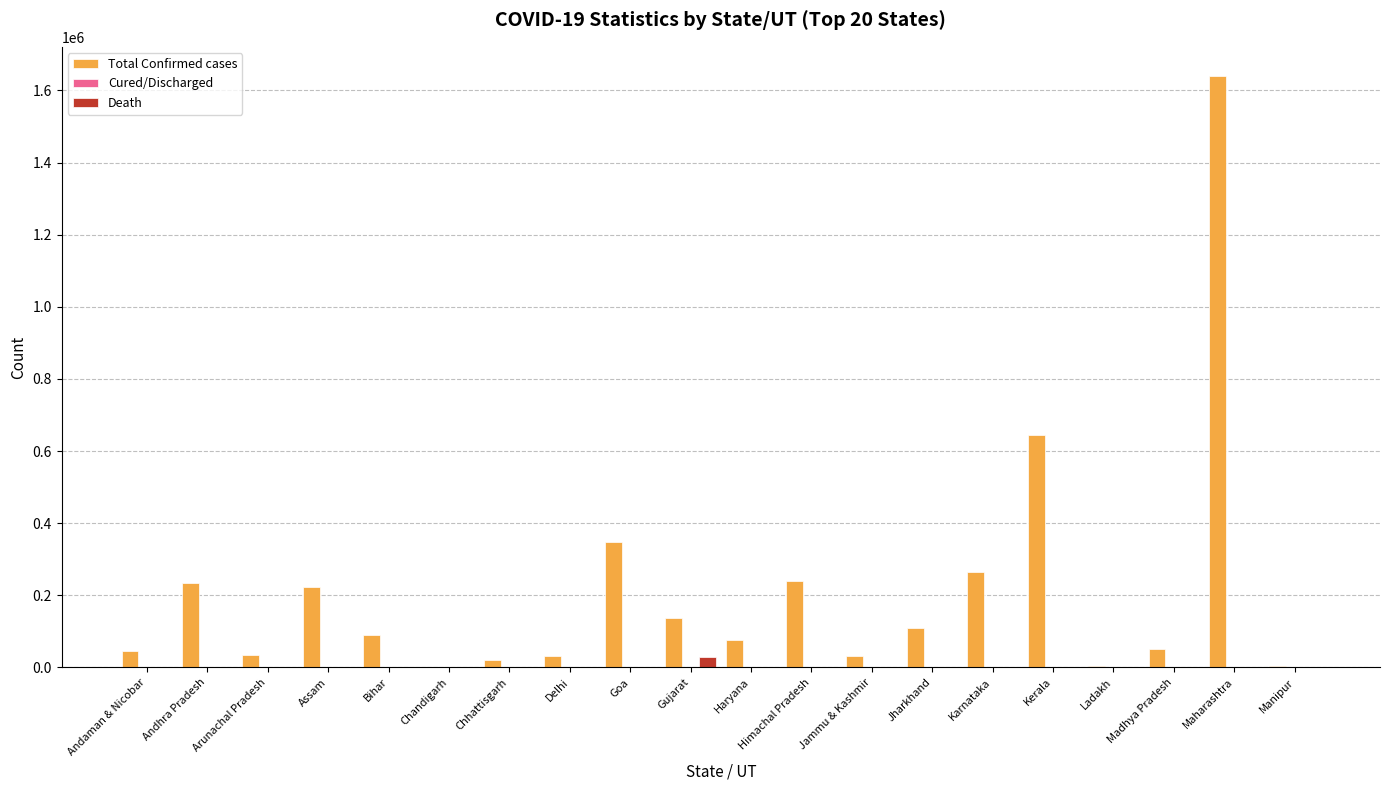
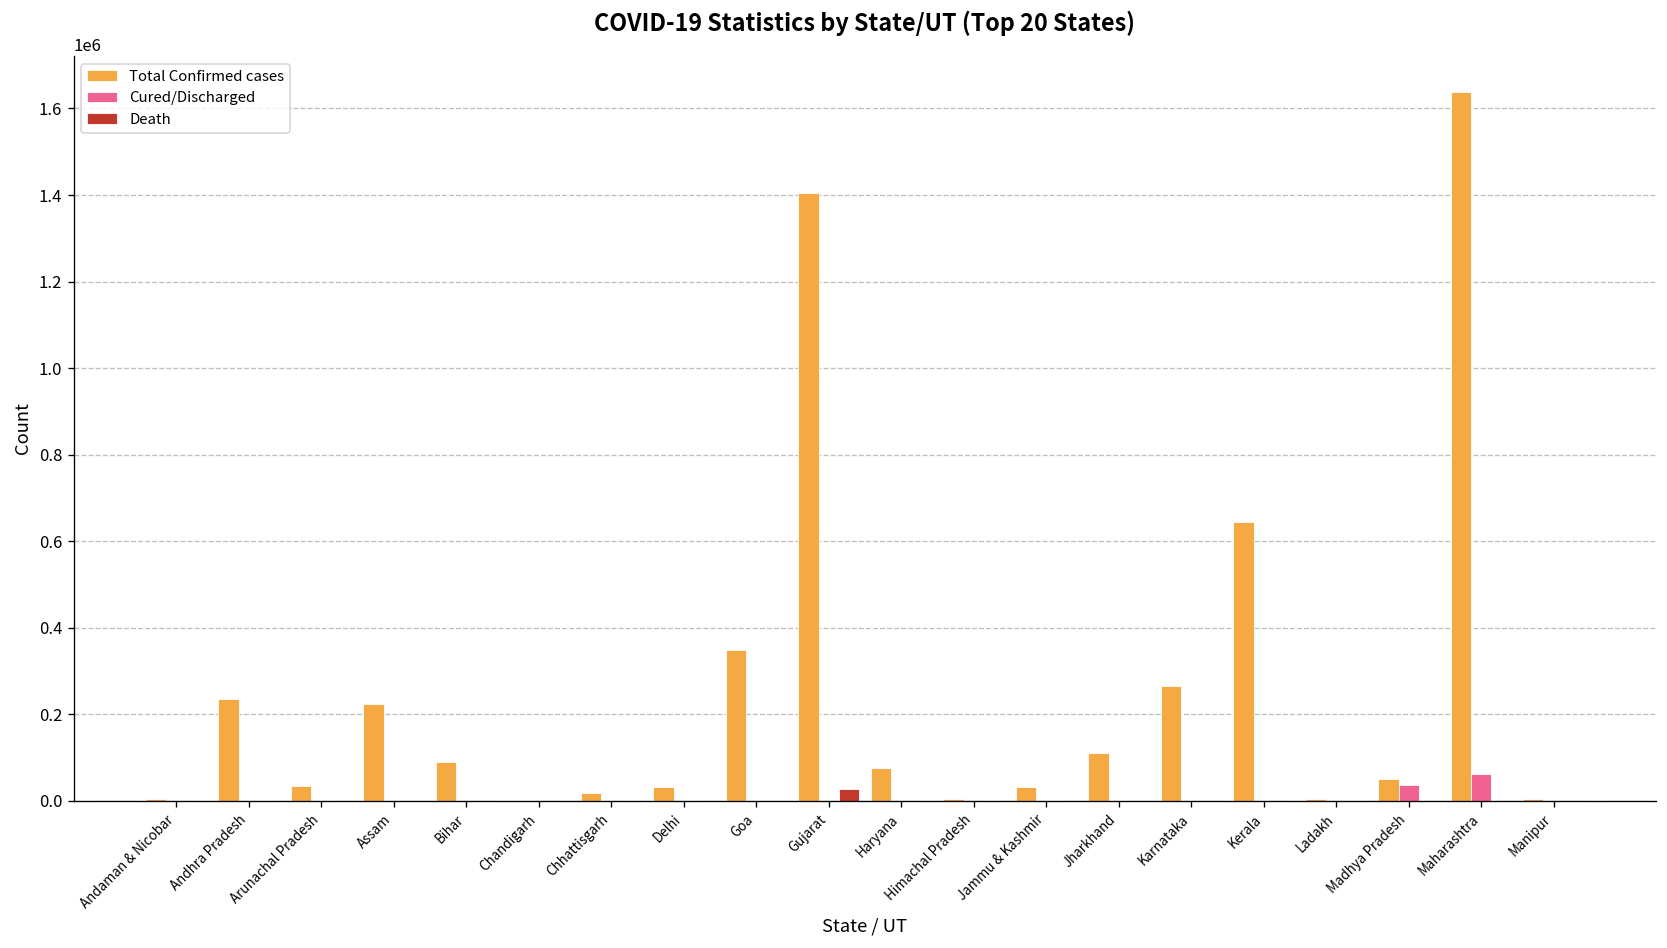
Total Confirmed cases, Andaman & Nicobar: 50000 -> 0
Total Confirmed cases, Gujarat: 140000 -> 1400000
Total Confirmed cases, Himachal Pradesh: 240000 -> 0
Cured/Discharged, Madhya Pradesh: 0 -> 40000
Cured/Discharged, Maharashtra: 0 -> 60000
